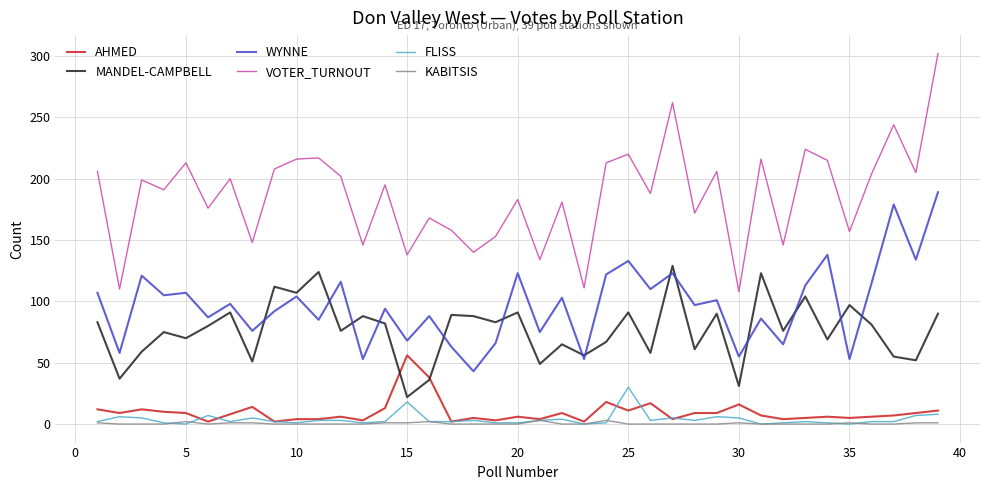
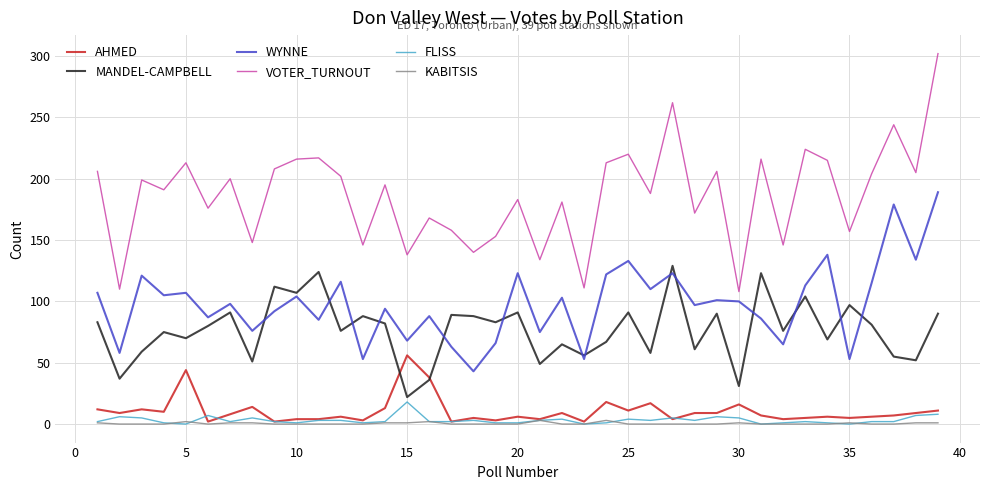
AHMED, 5: 9 -> 44
FLISS, 25: 30 -> 4
WYNNE, 30: 55 -> 100
